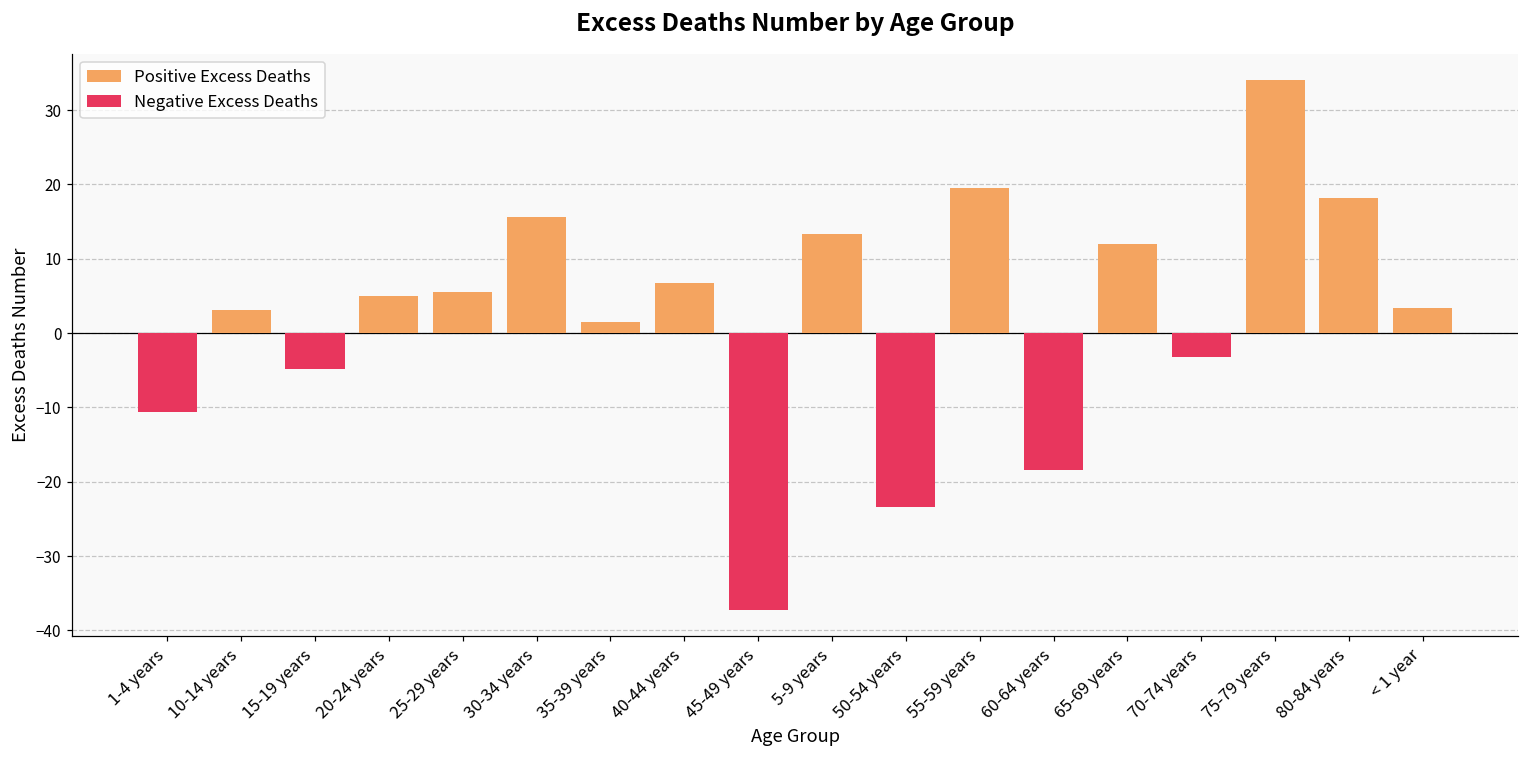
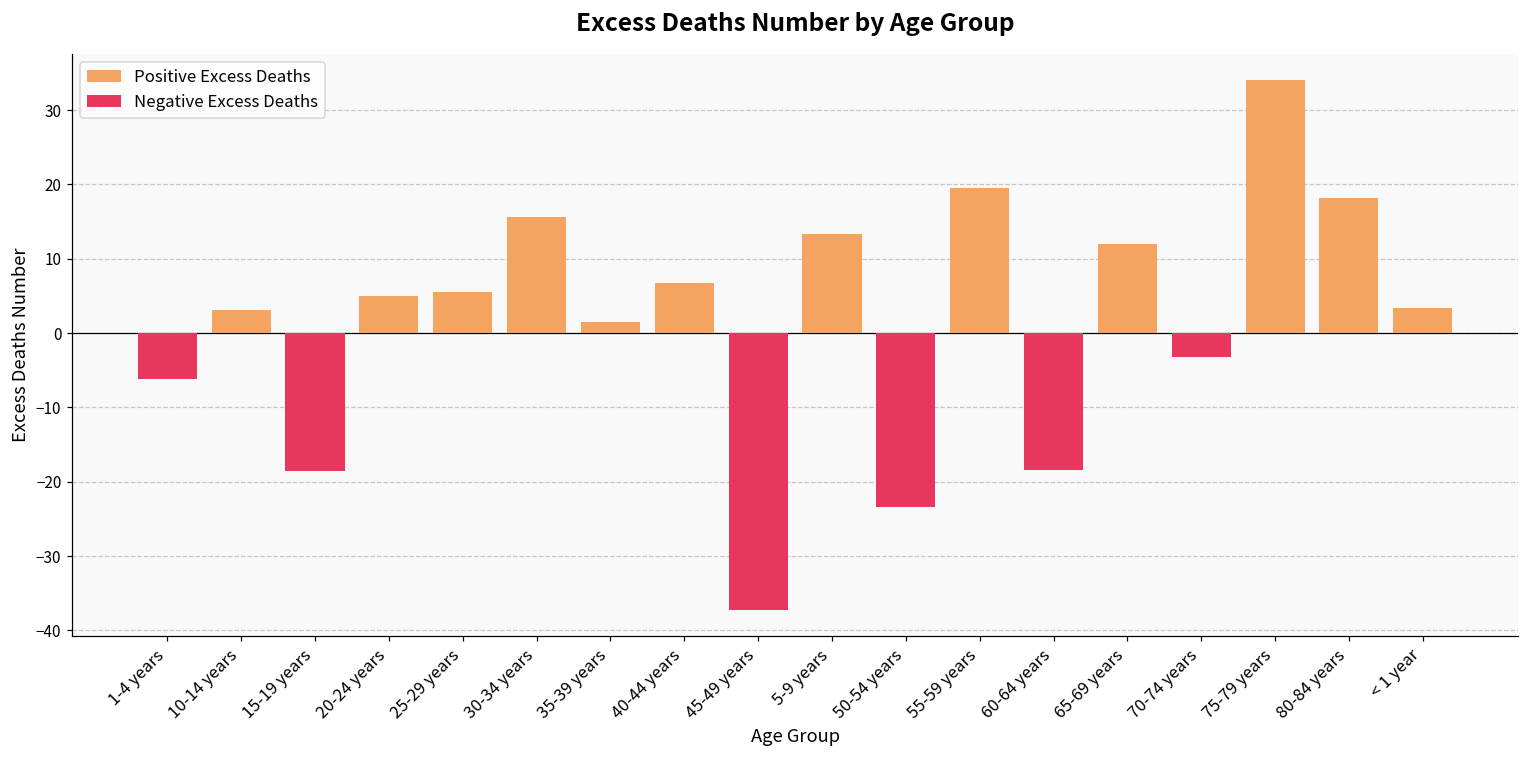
Negative Excess Deaths, 1-4 years: -11 -> -6
Negative Excess Deaths, 15-19 years: -5 -> -19
